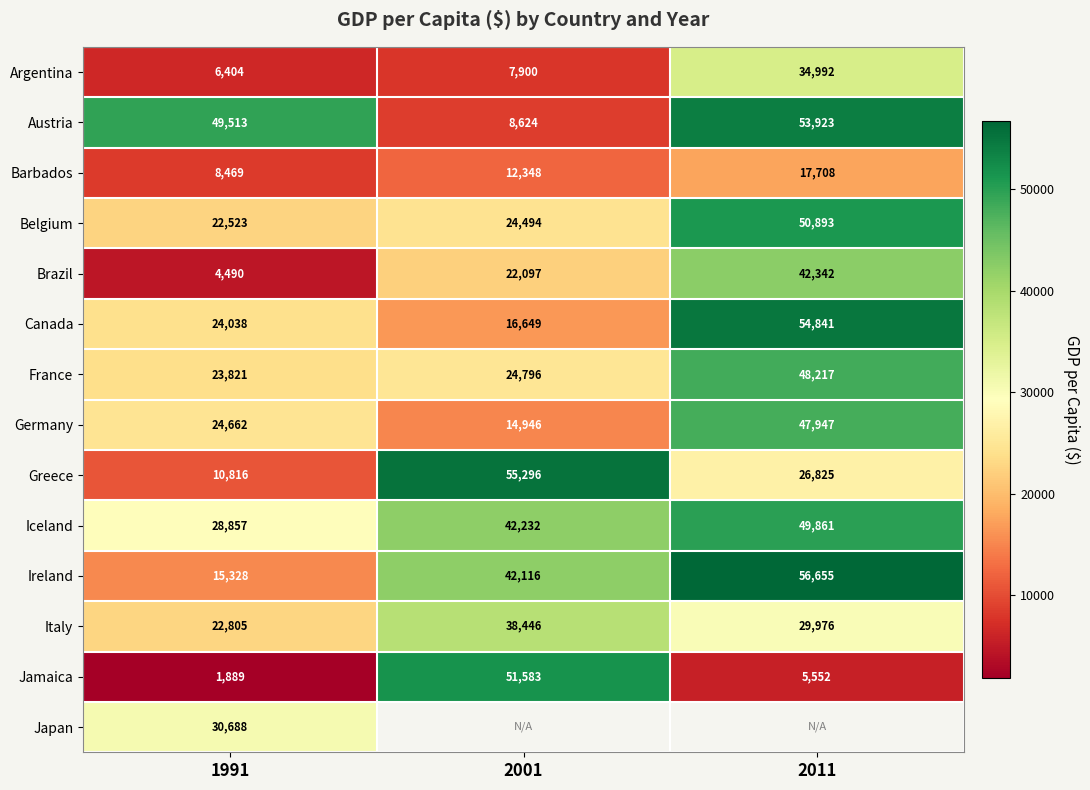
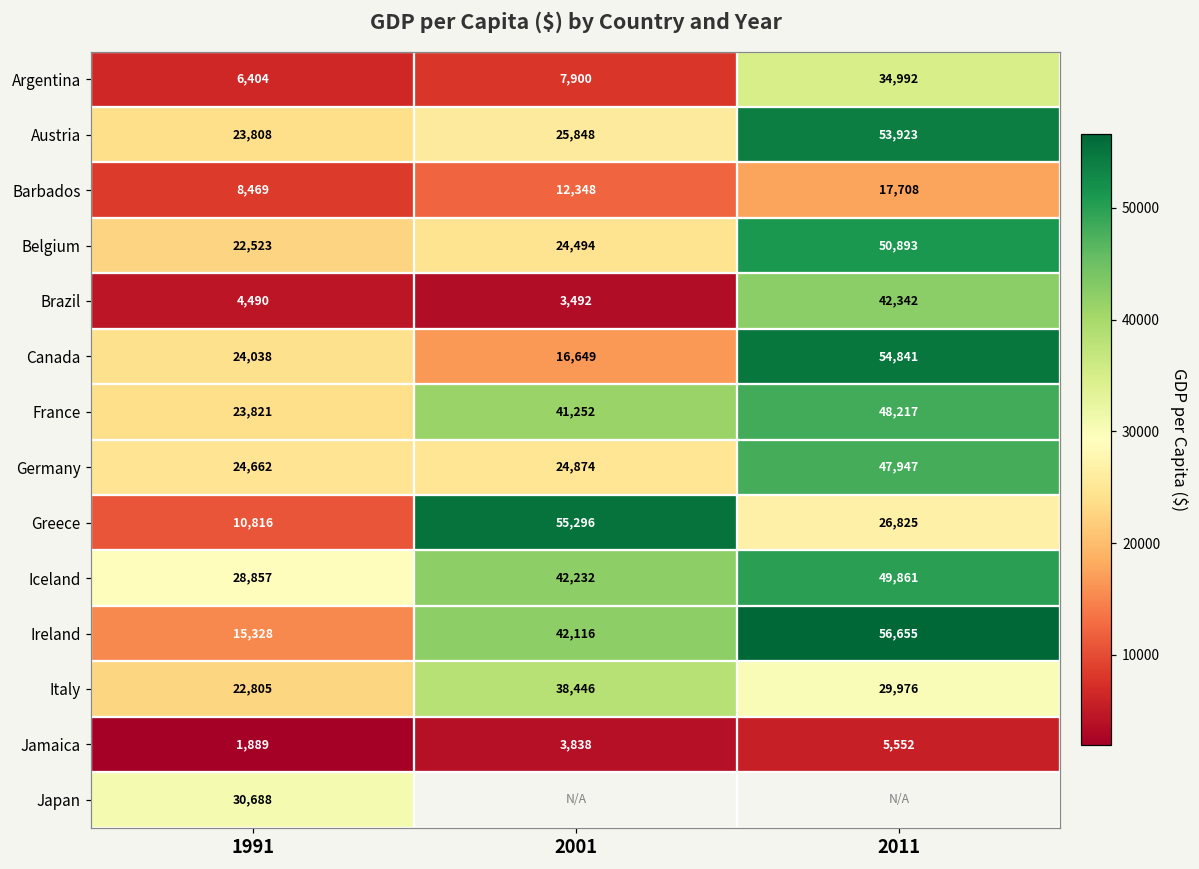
Austria, 1991: 49,513 -> 23,808
Austria, 2001: 8,624 -> 25,848
Brazil, 2001: 22,097 -> 3,492
France, 2001: 24,796 -> 41,252
Germany, 2001: 14,946 -> 24,874
Jamaica, 2001: 51,583 -> 3,838
